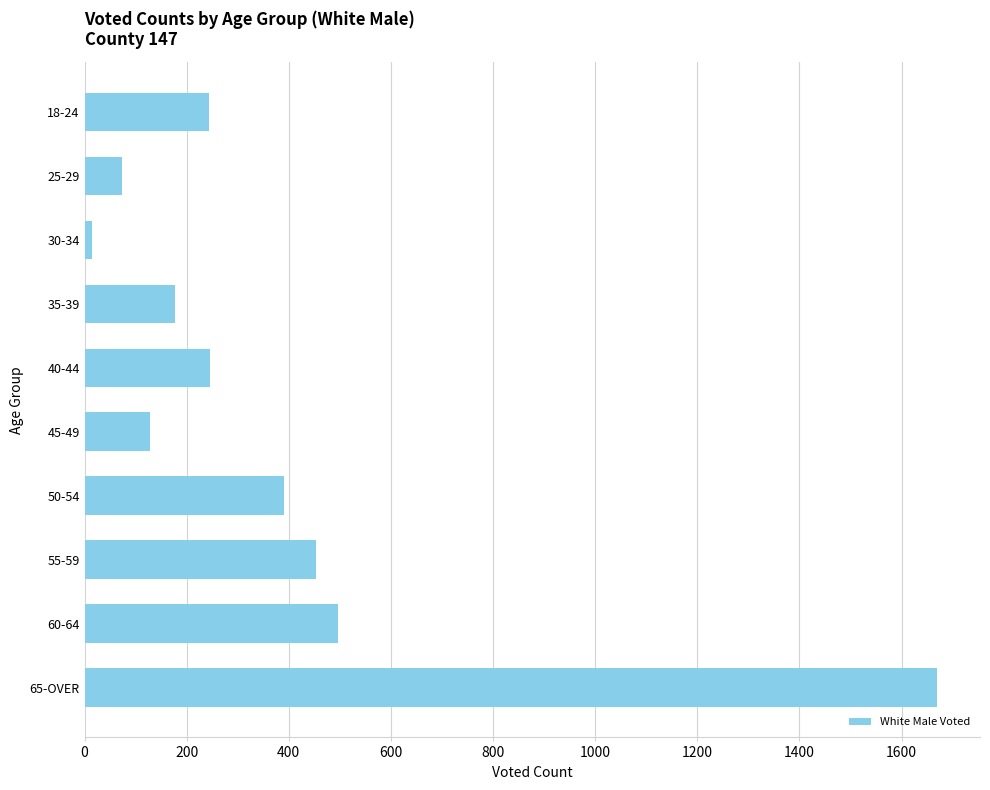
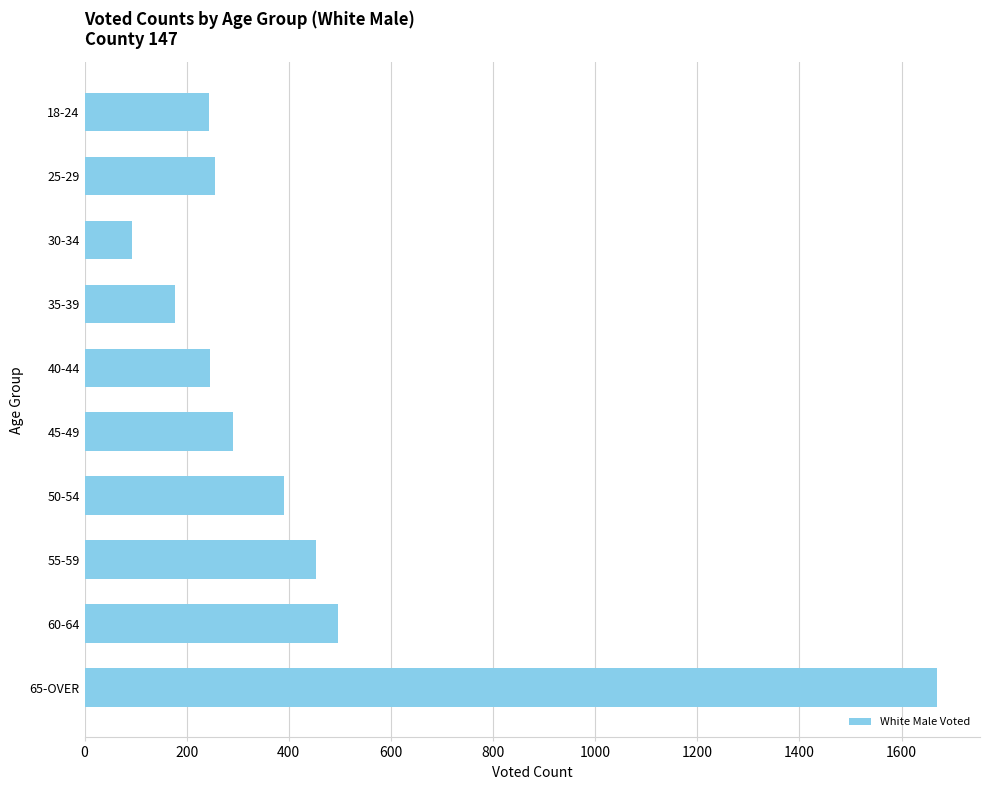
25-29: 70 -> 260
30-34: 20 -> 90
45-49: 130 -> 290
